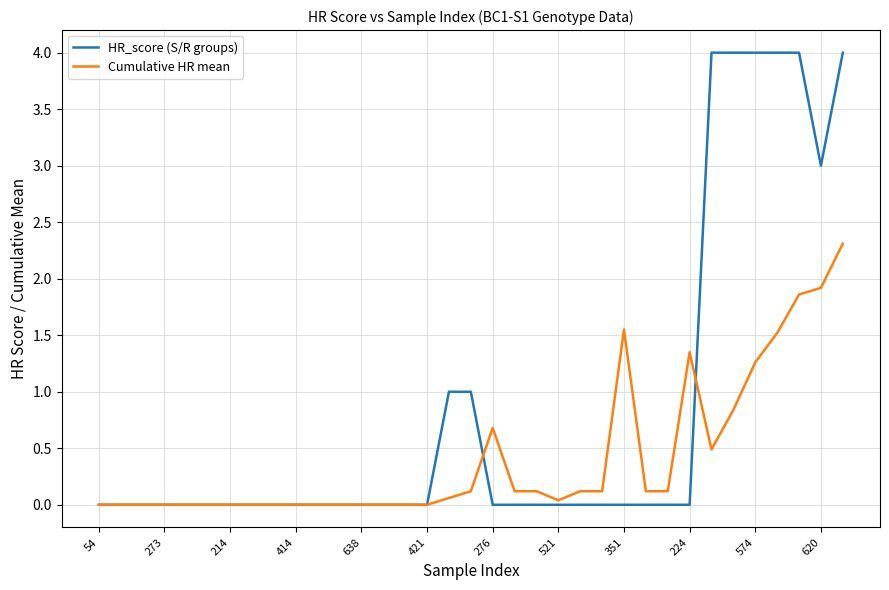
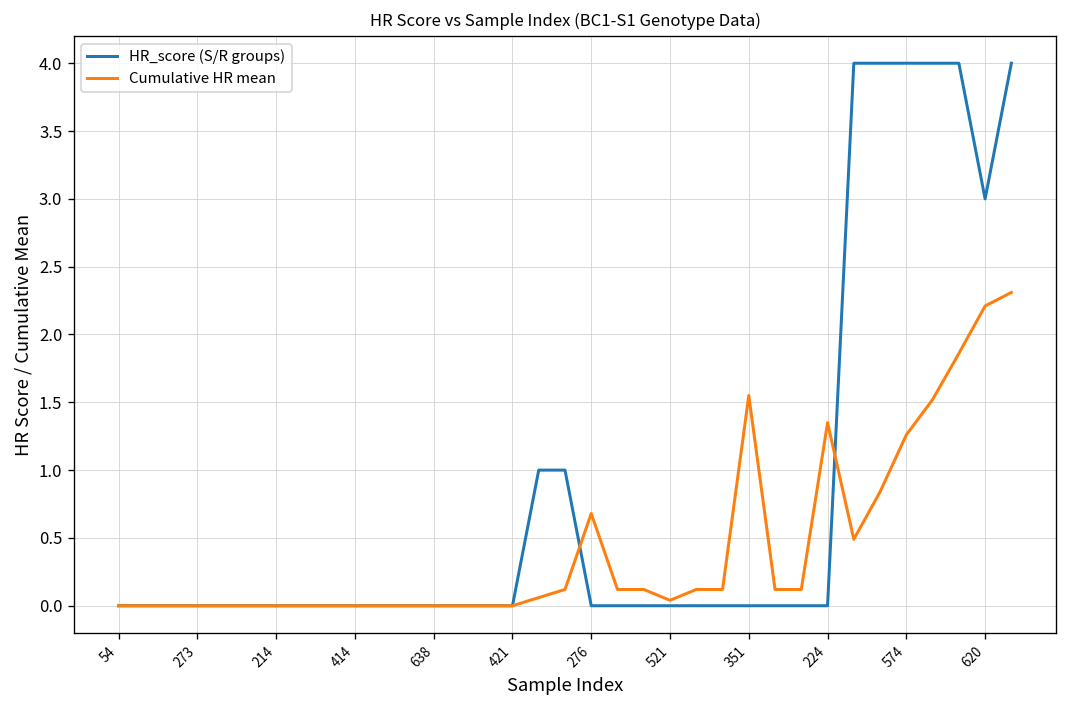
Cumulative HR mean, 620: 1.92 -> 2.21
